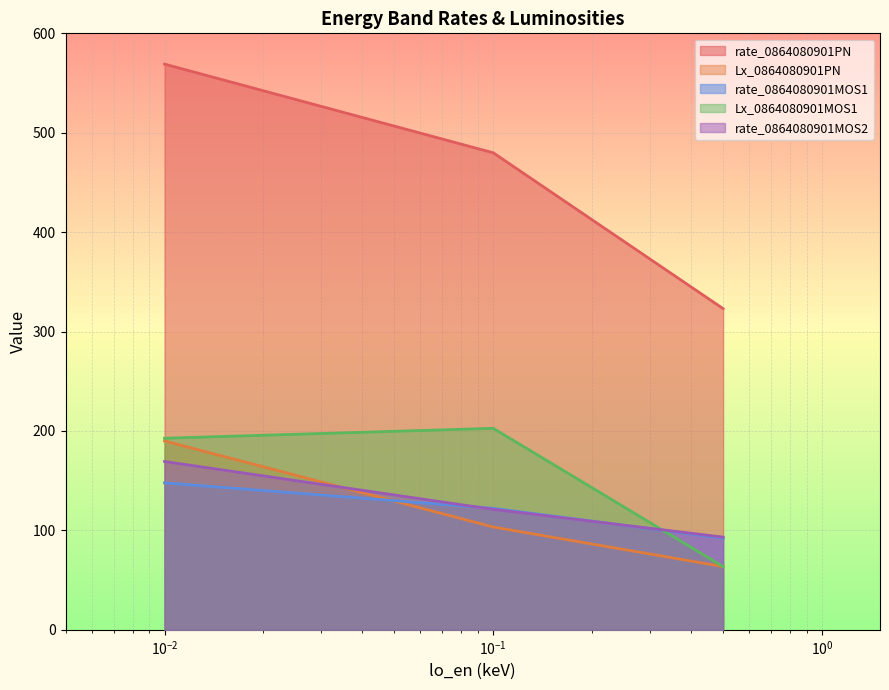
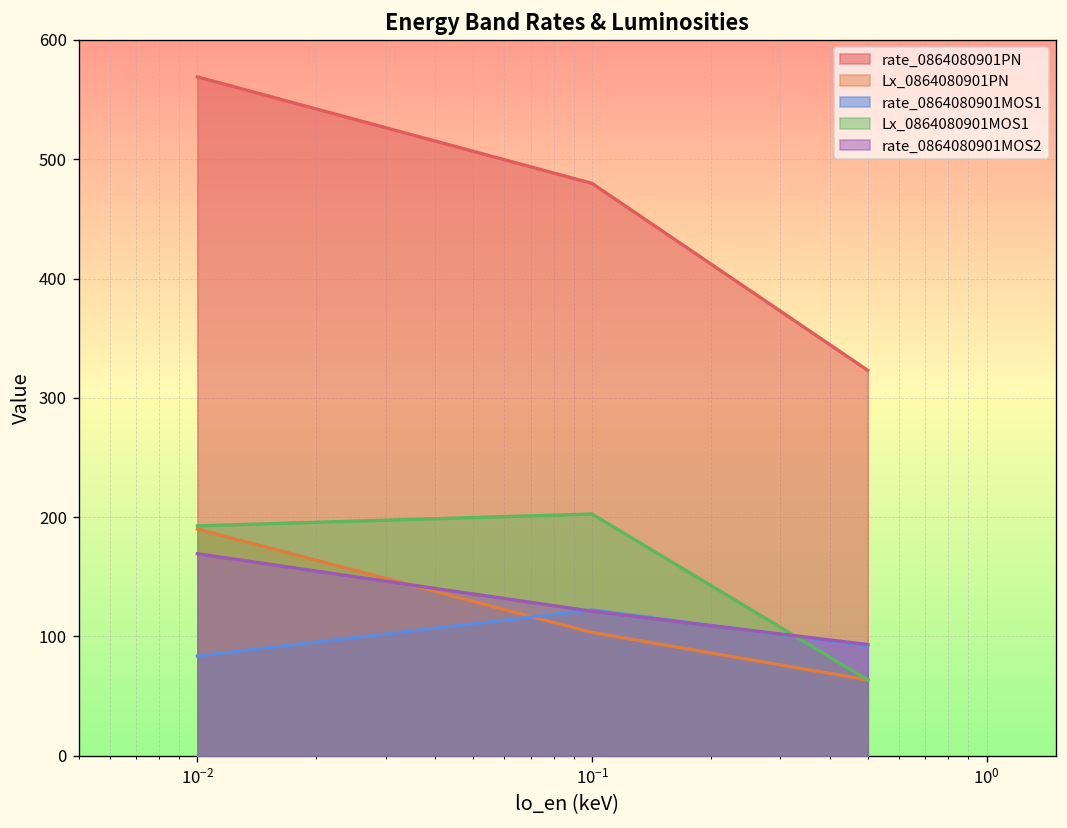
rate_0864080901MOS1, 10^-2: 150 -> 80
